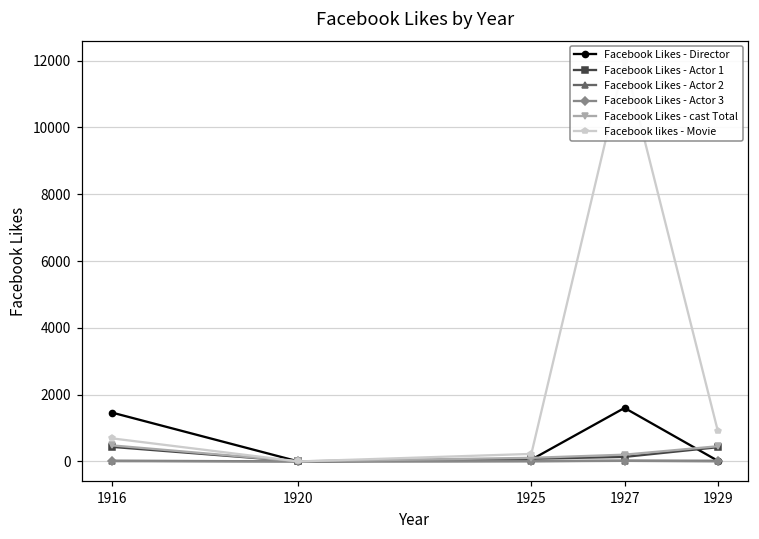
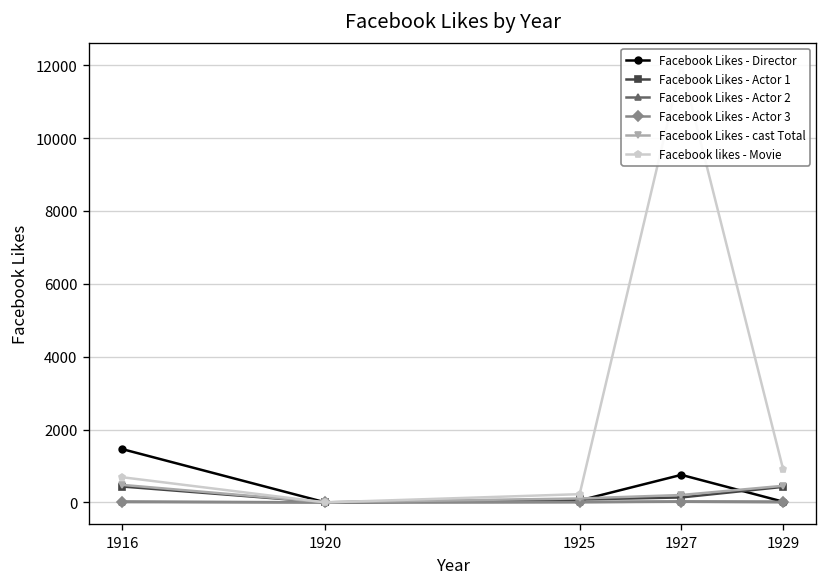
Facebook Likes - Director, 1927: 1600 -> 800
